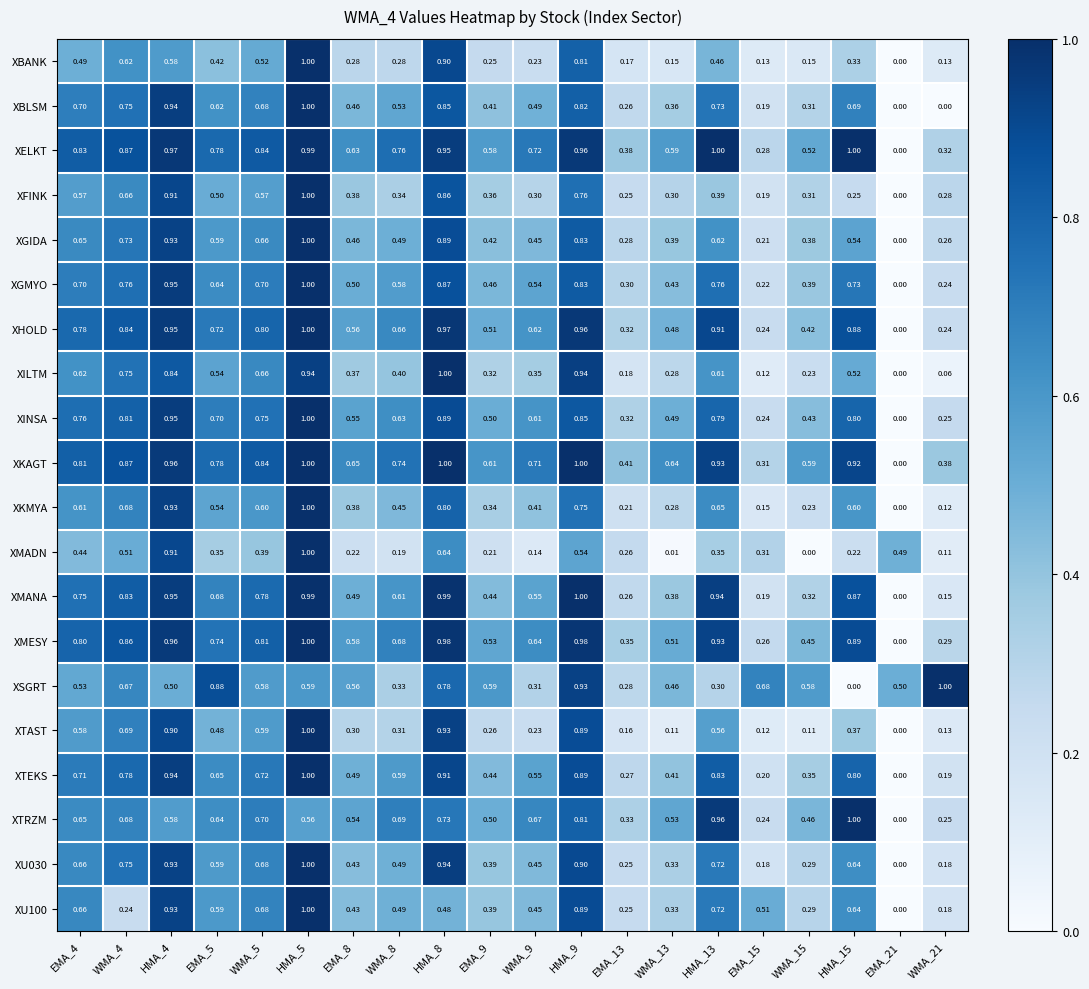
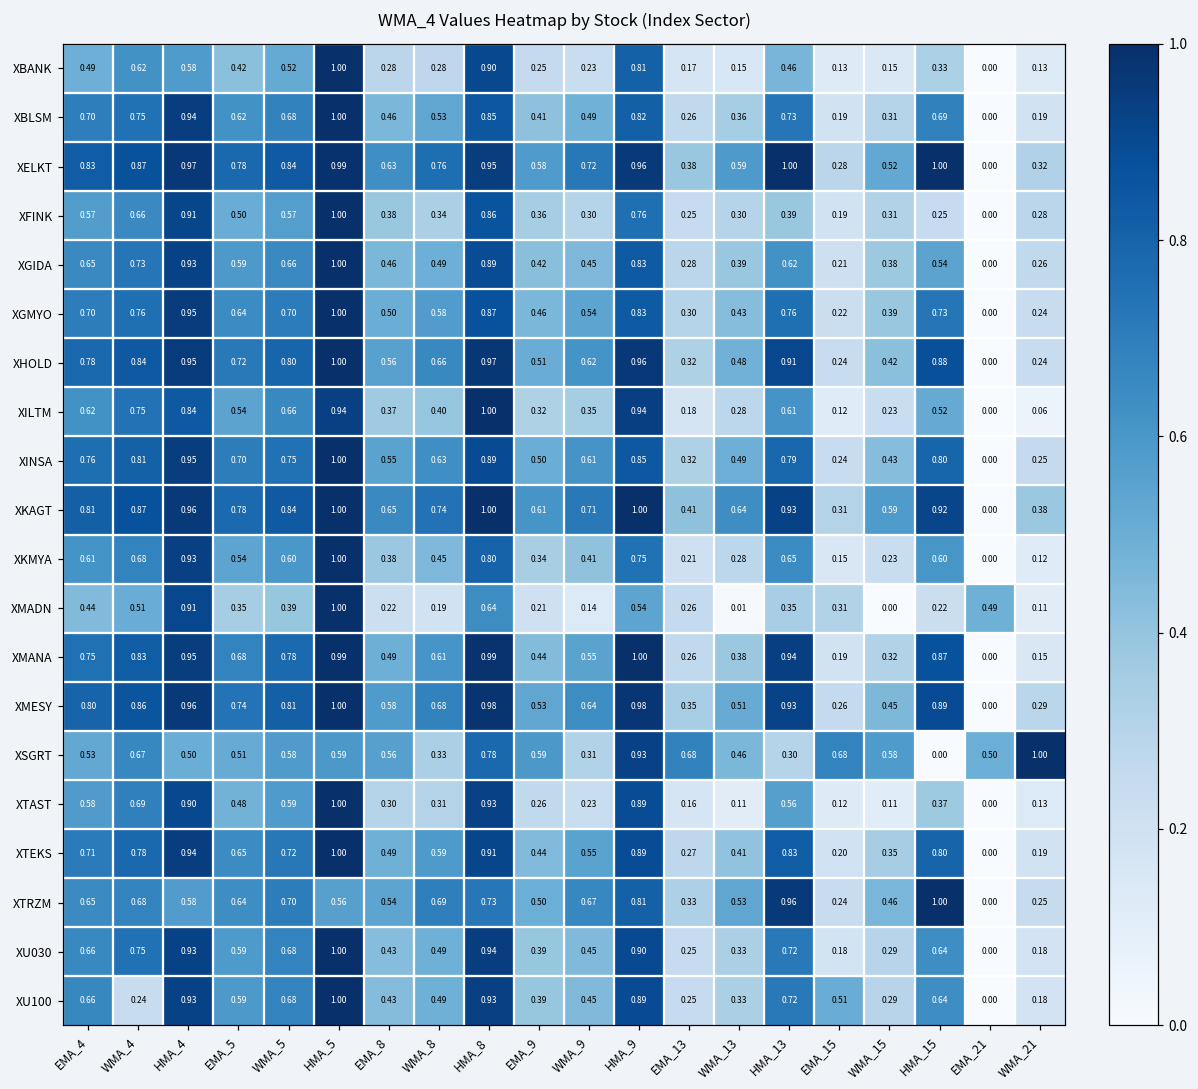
XBLSM, WMA_21: 0.00 -> 0.19
XSGRT, EMA_5: 0.88 -> 0.51
XSGRT, EMA_13: 0.28 -> 0.68
XU100, HMA_8: 0.48 -> 0.93
